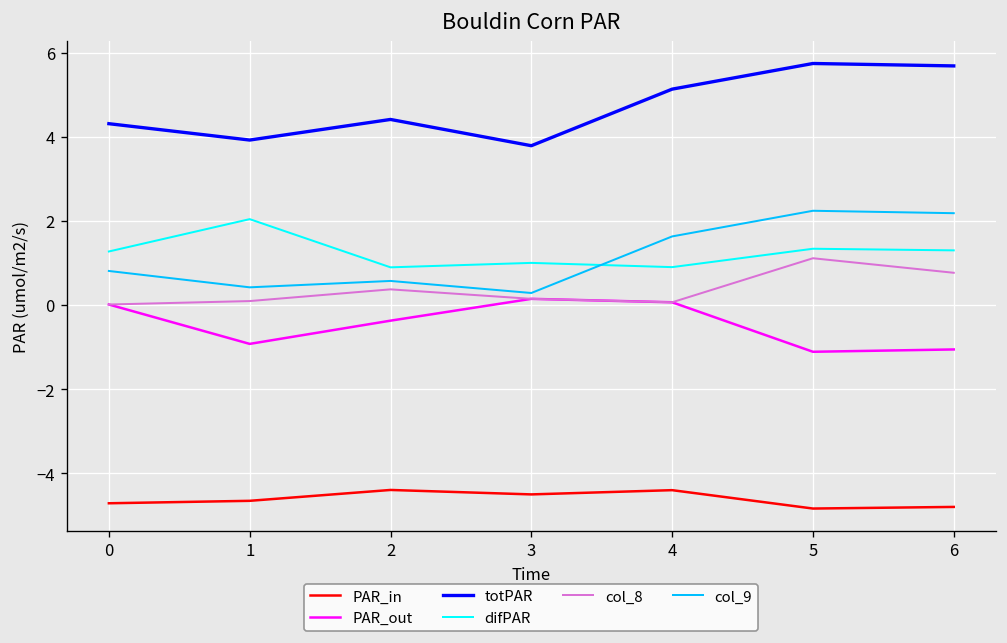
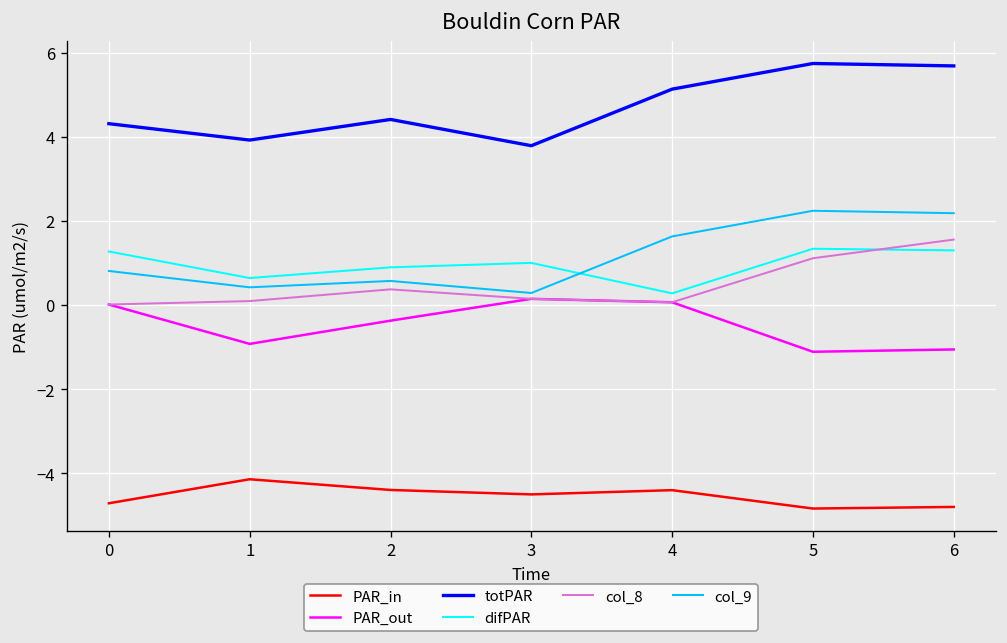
PAR_in, 1: -4.7 -> -4.1
difPAR, 1: 2.0 -> 0.6
difPAR, 4: 0.9 -> 0.3
col_8, 6: 0.8 -> 1.6
